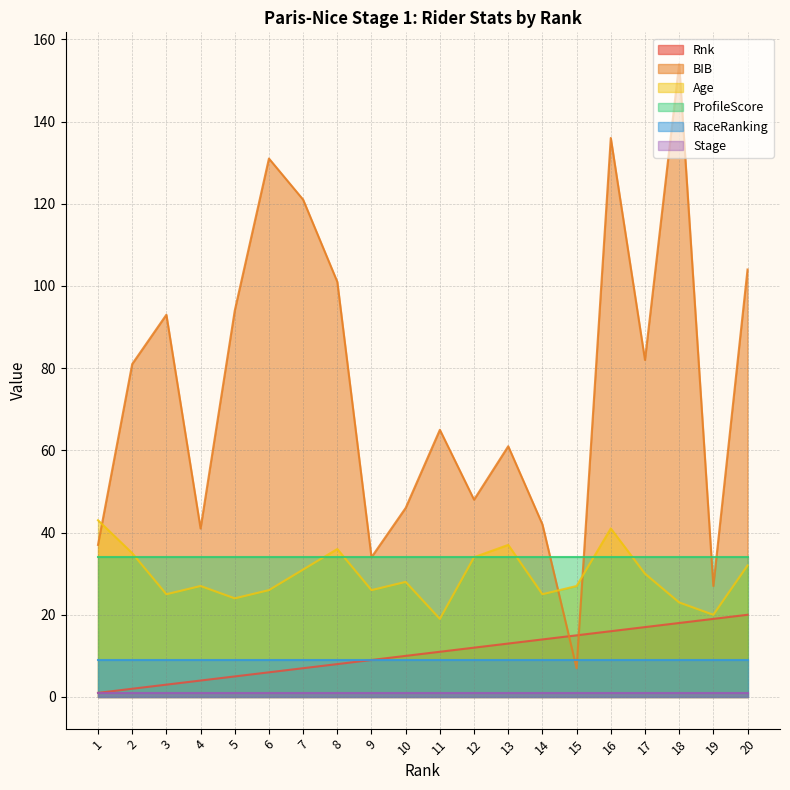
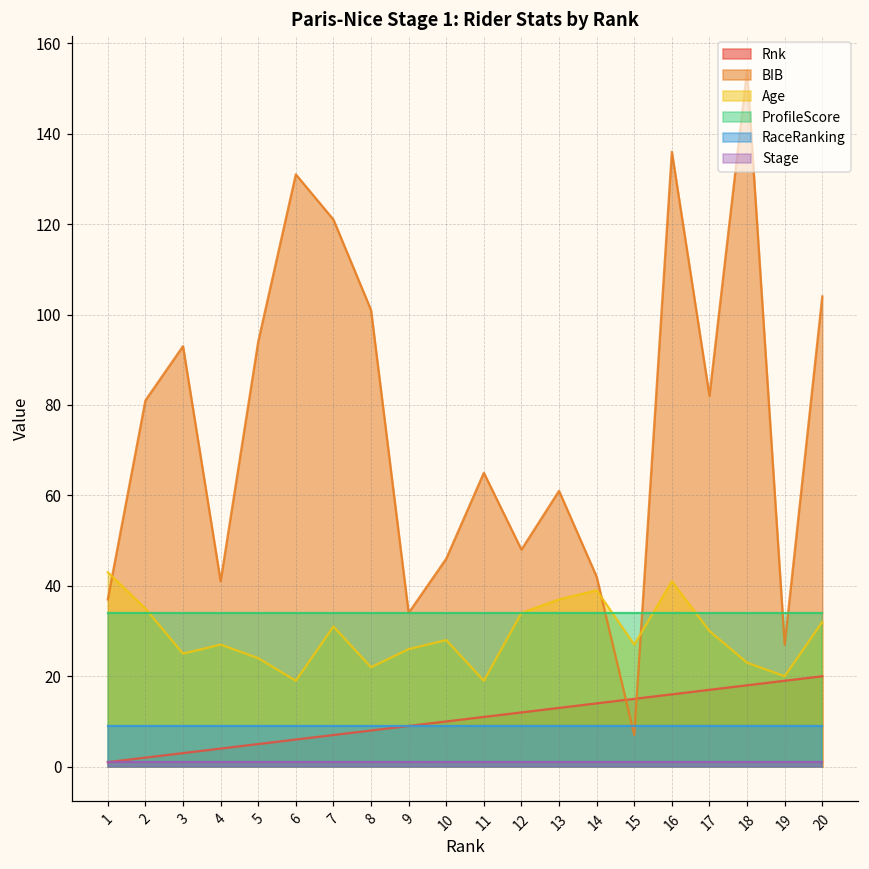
Age, 6: 26 -> 19
Age, 8: 36 -> 22
Age, 14: 25 -> 39
